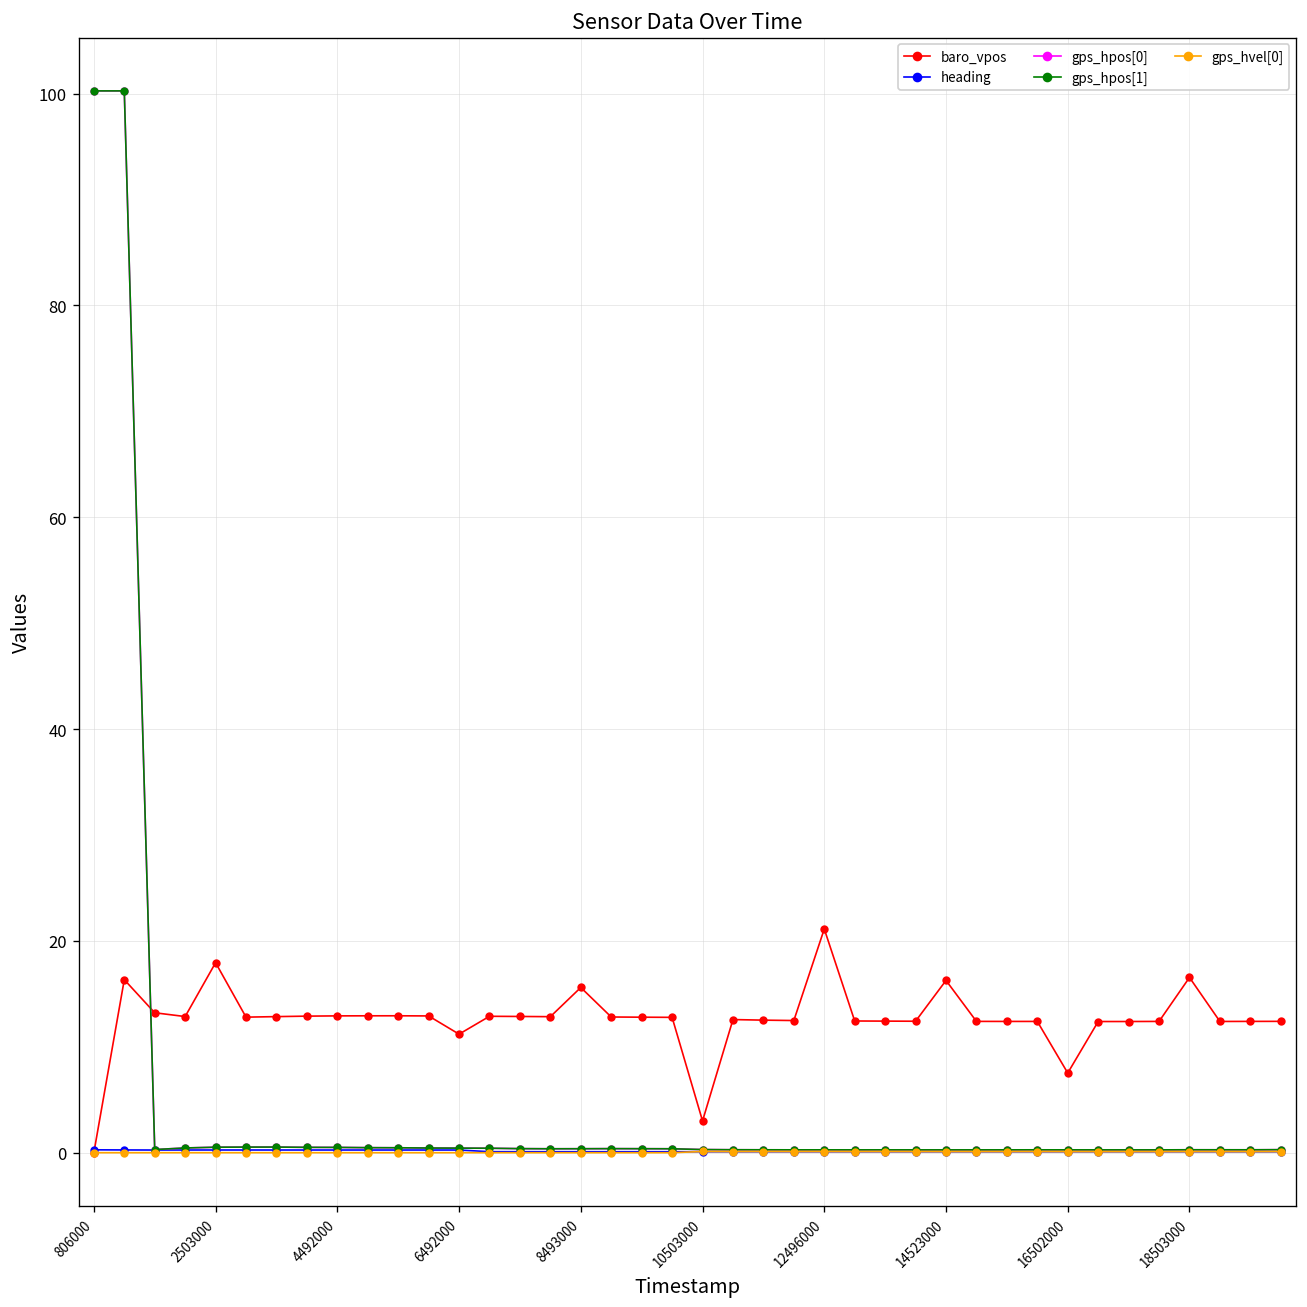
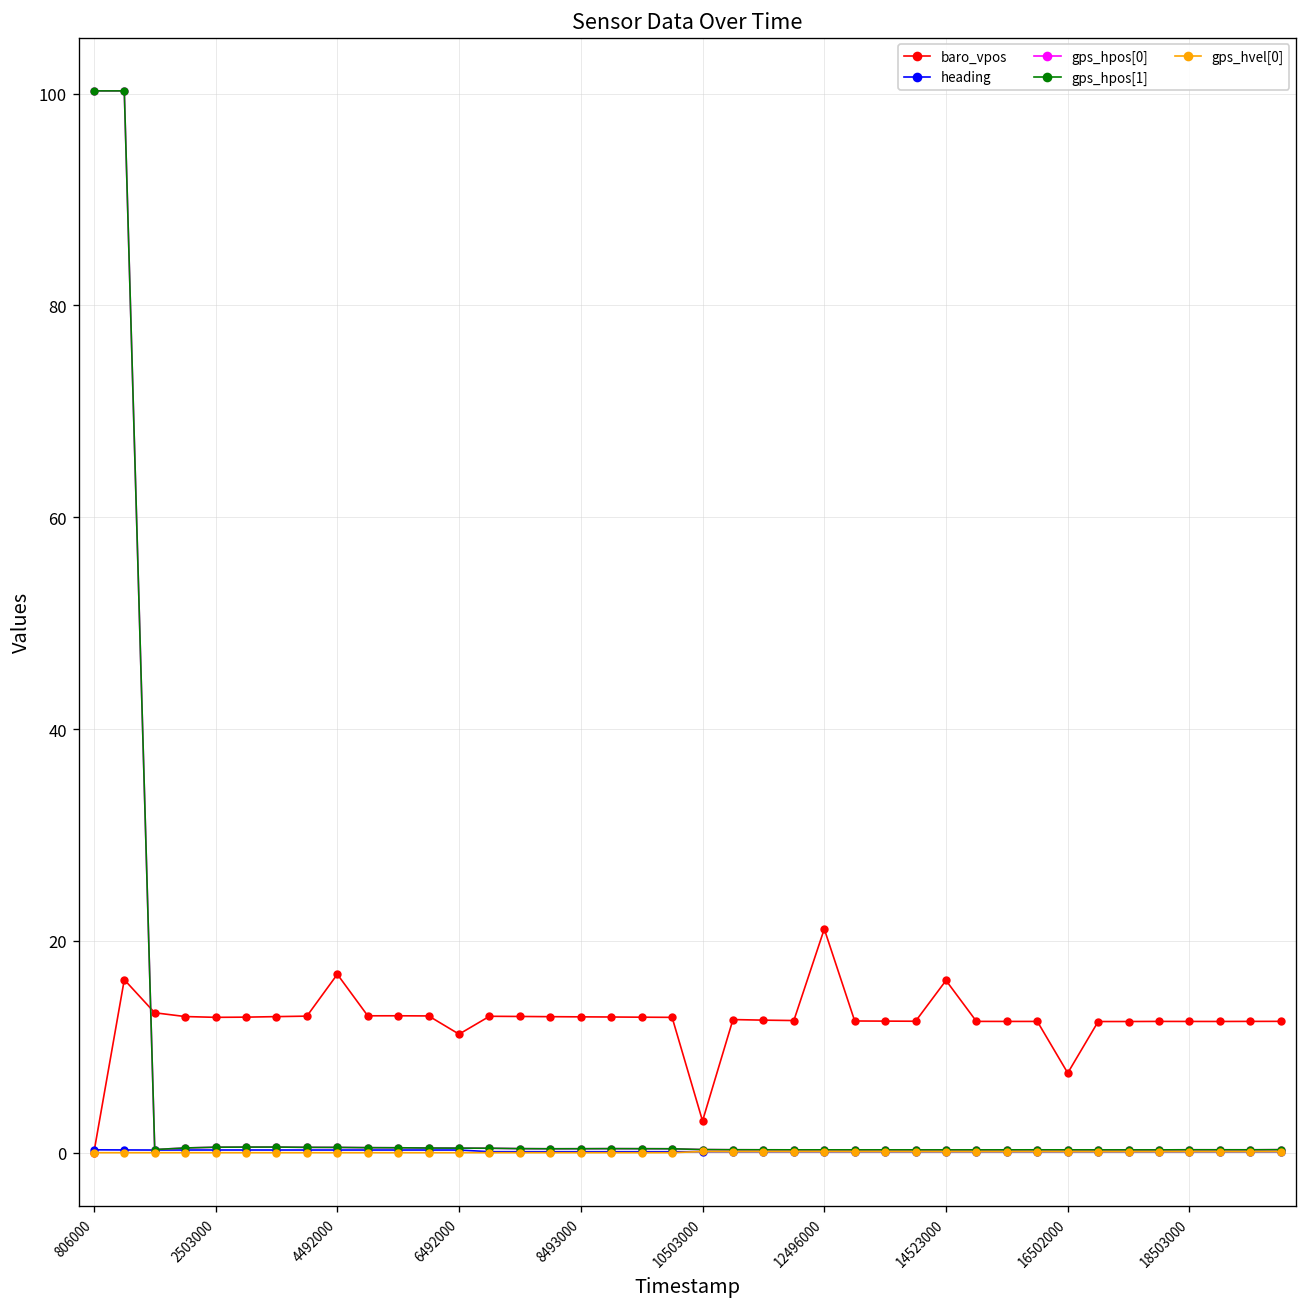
baro_vpos, 2503000: 18 -> 13
baro_vpos, 4492000: 13 -> 17
baro_vpos, 8493000: 16 -> 13
baro_vpos, 18503000: 17 -> 12
